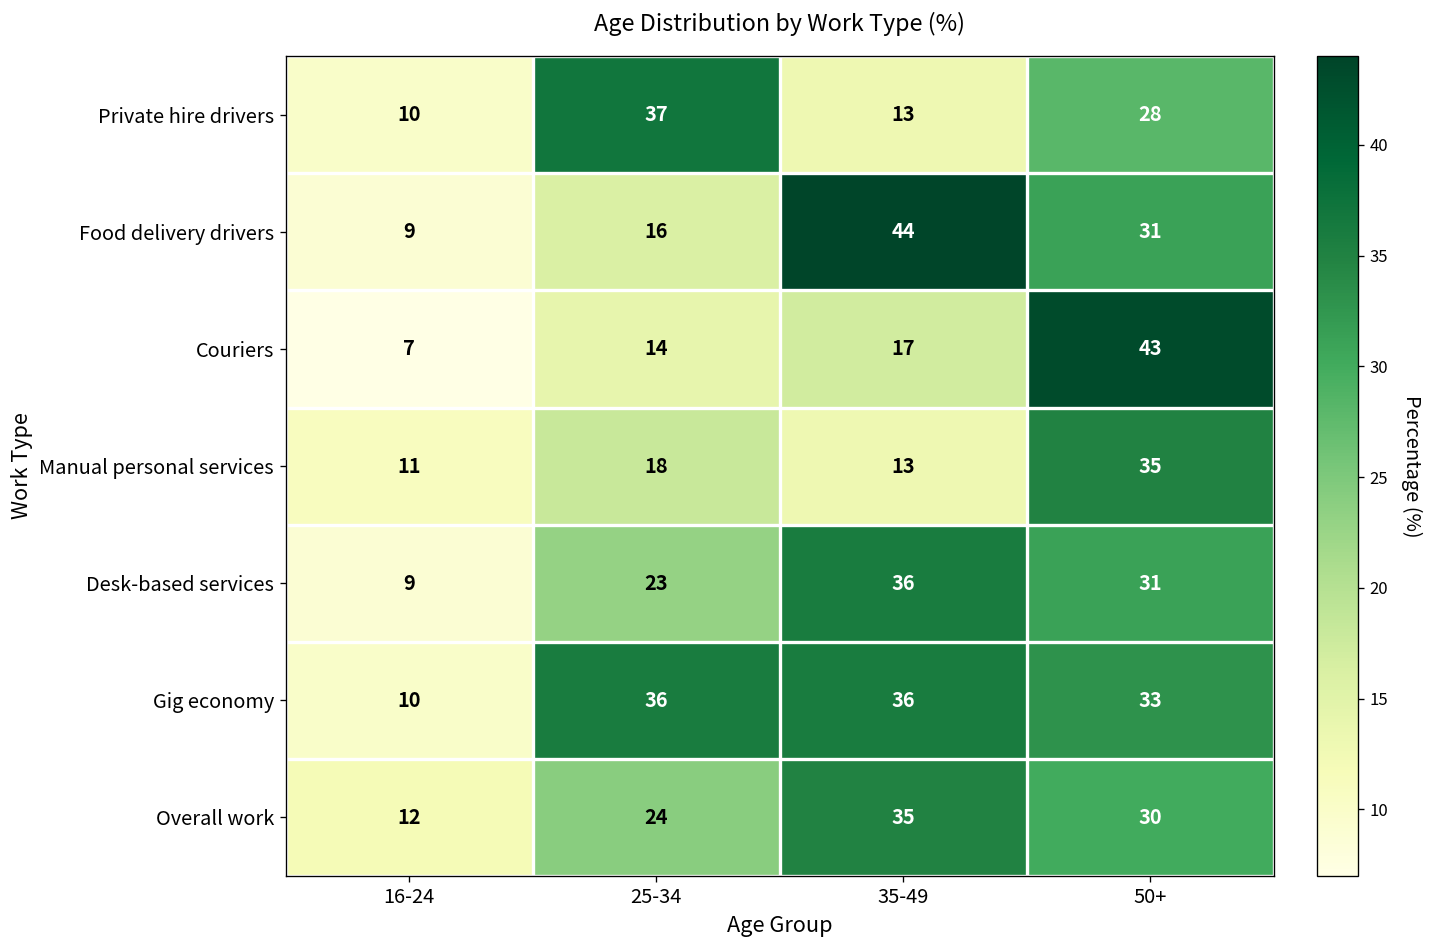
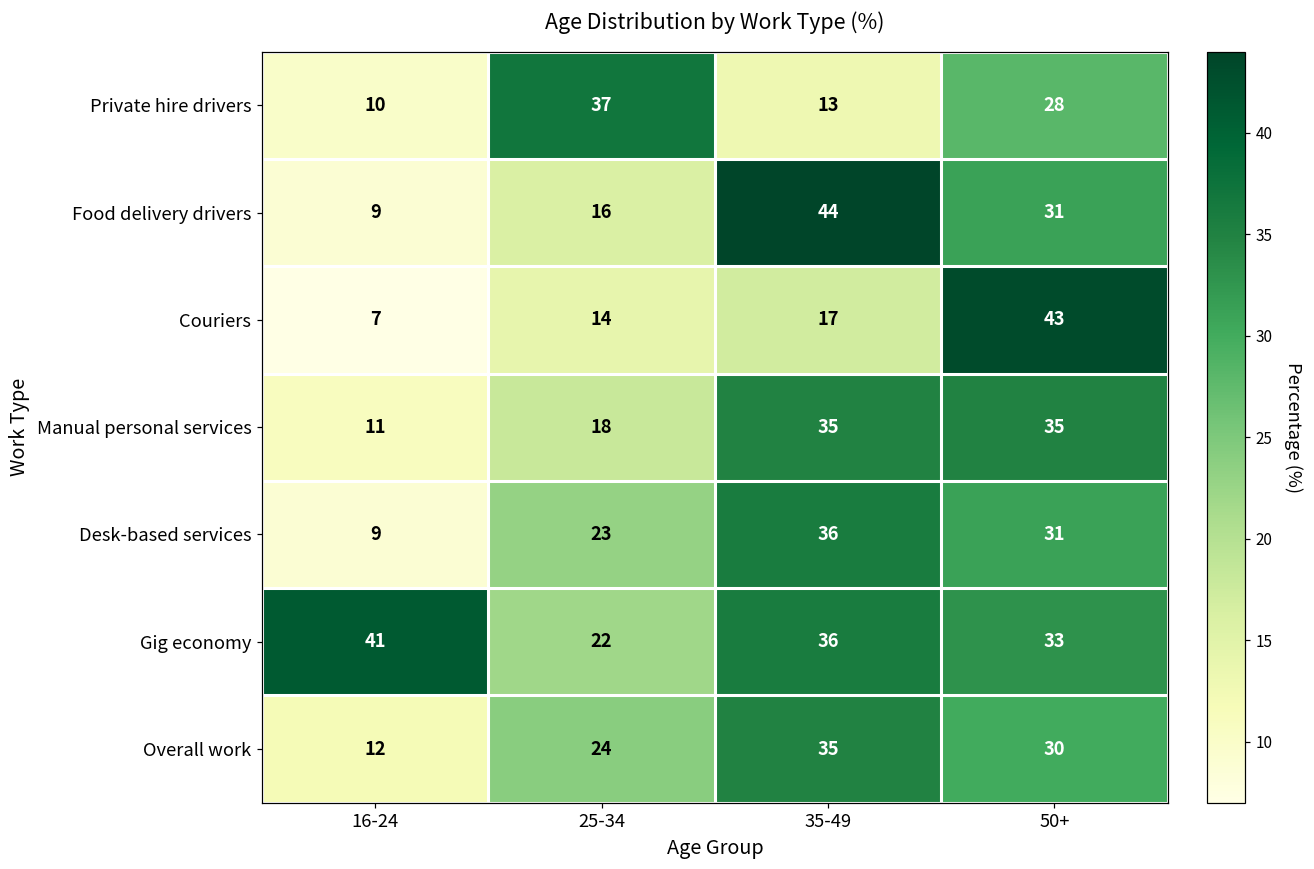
Manual personal services, 35-49: 13 -> 35
Gig economy, 16-24: 10 -> 41
Gig economy, 25-34: 36 -> 22
